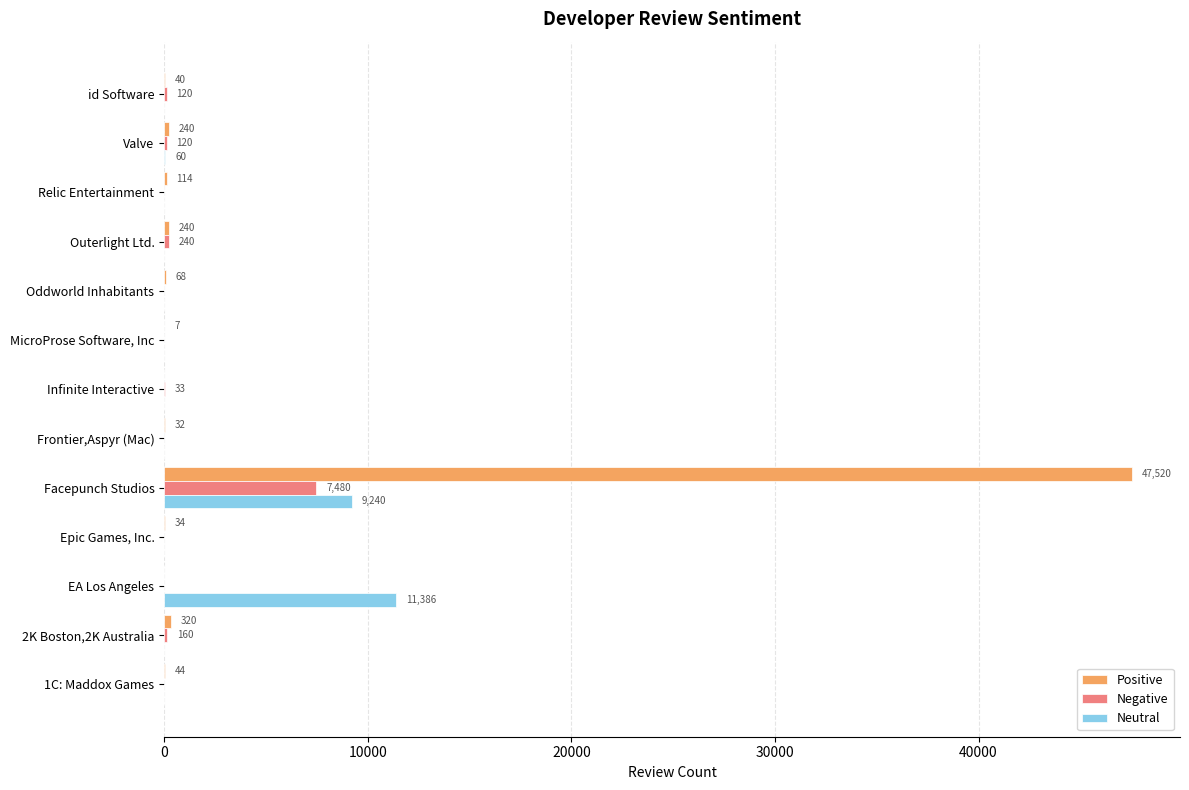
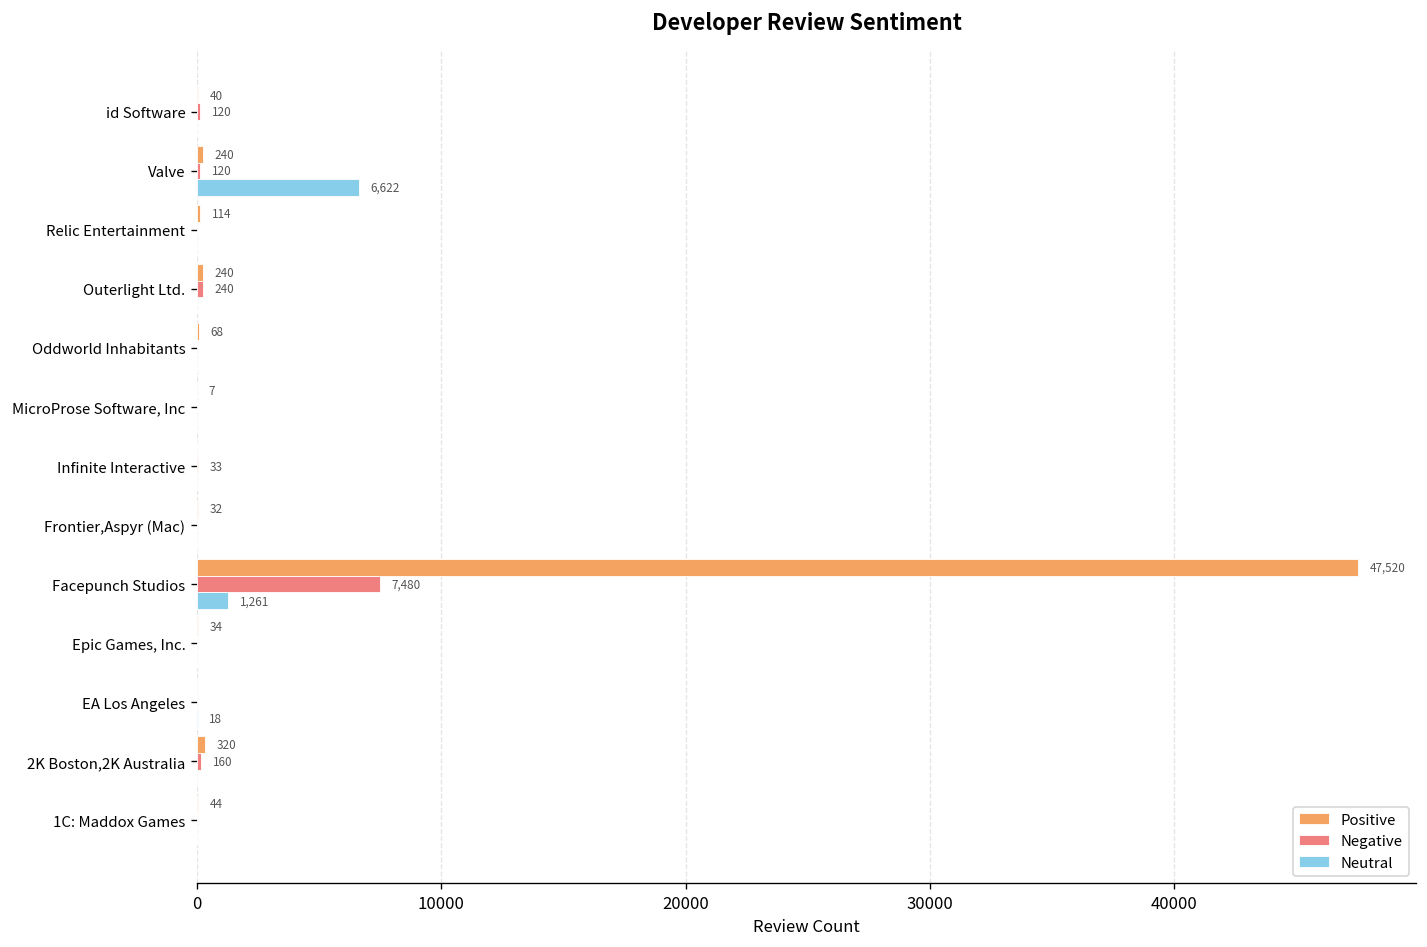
Neutral, Valve: 60 -> 6,622
Neutral, Facepunch Studios: 9,240 -> 1,261
Neutral, EA Los Angeles: 11,386 -> 18
